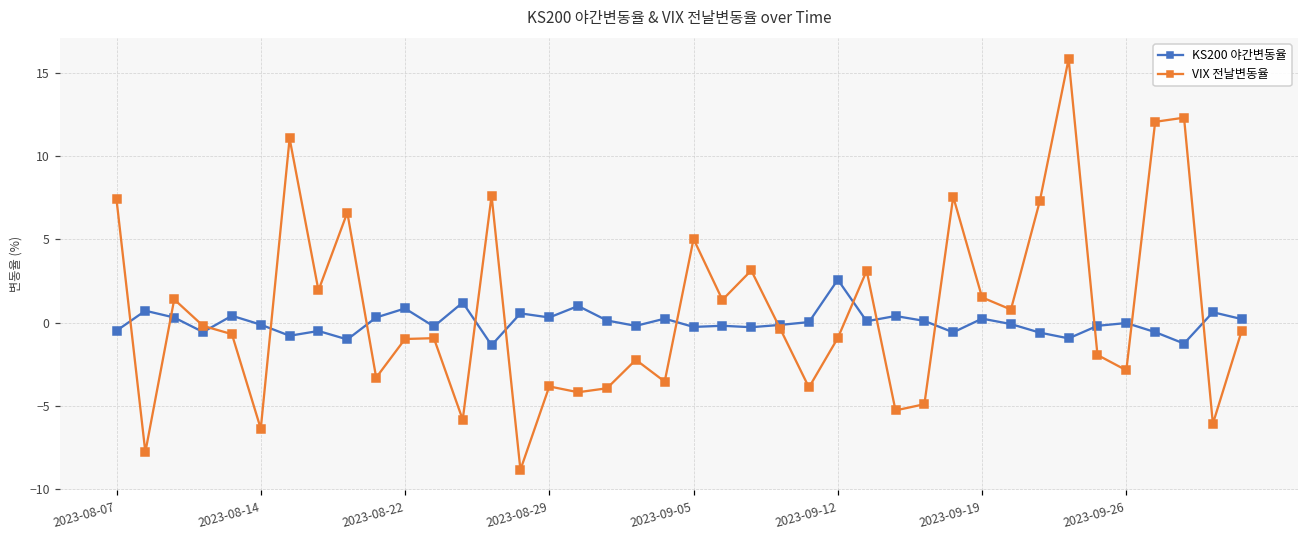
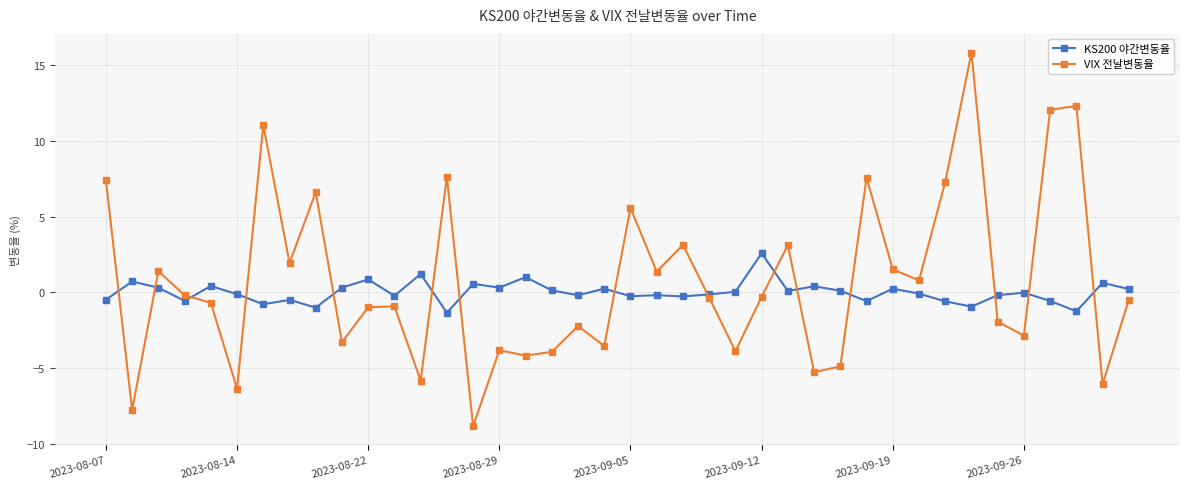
VIX 전날변동율, 2023-09-05: 5.0 -> 5.6
VIX 전날변동율, 2023-09-12: -0.9 -> -0.3
